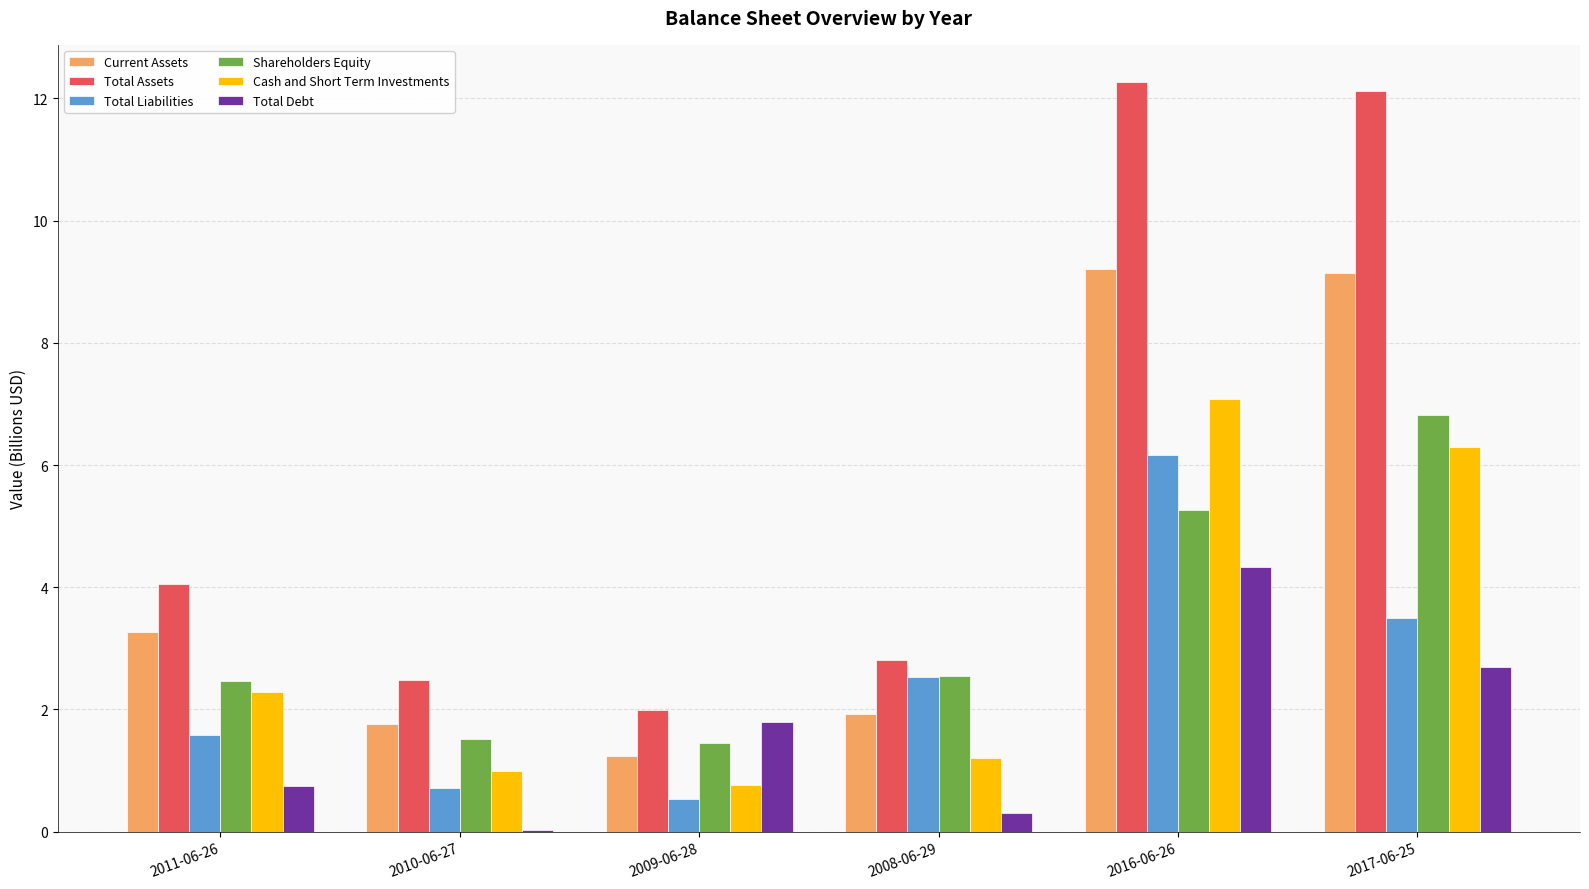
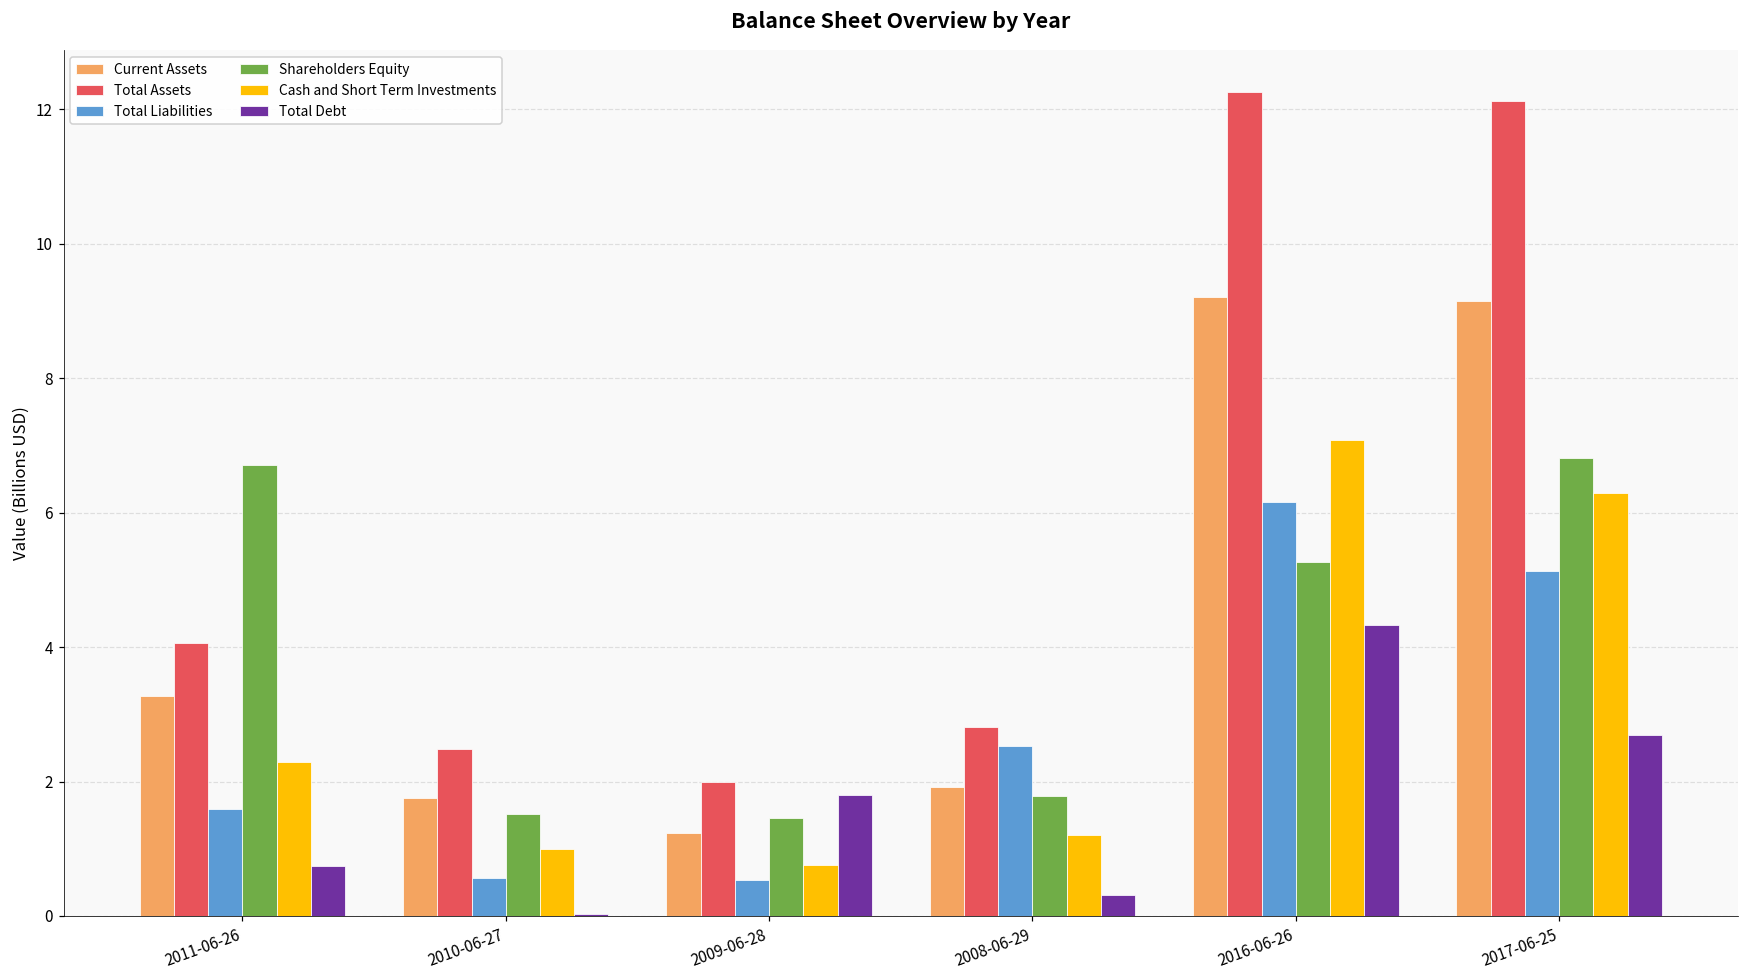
Shareholders Equity, 2011-06-26: 2.5 -> 6.7
Total Liabilities, 2010-06-27: 0.7 -> 0.6
Shareholders Equity, 2008-06-29: 2.5 -> 1.8
Total Liabilities, 2017-06-25: 3.5 -> 5.1
